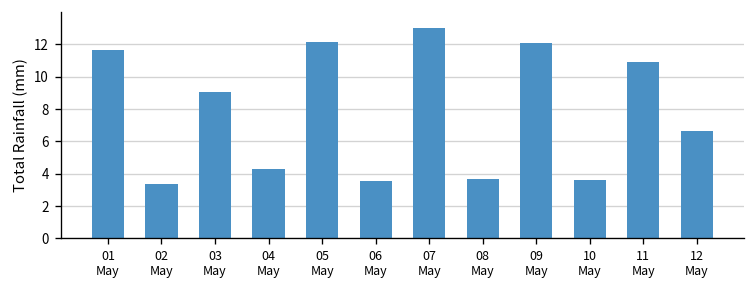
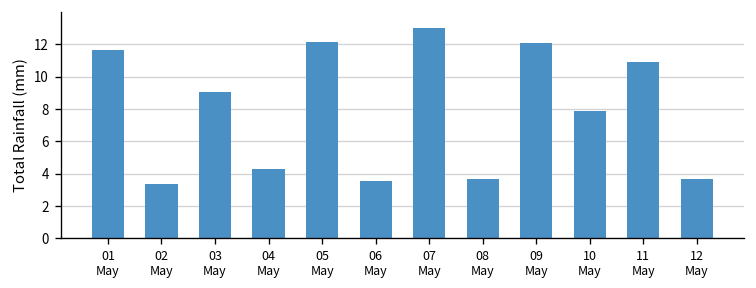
10 May: 3.6 -> 7.9
12 May: 6.6 -> 3.6
